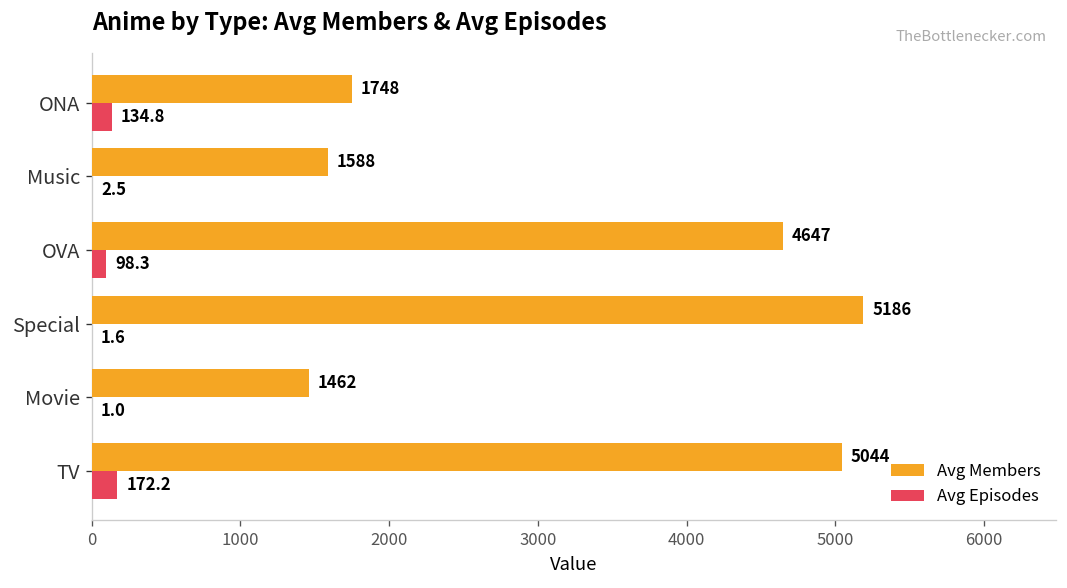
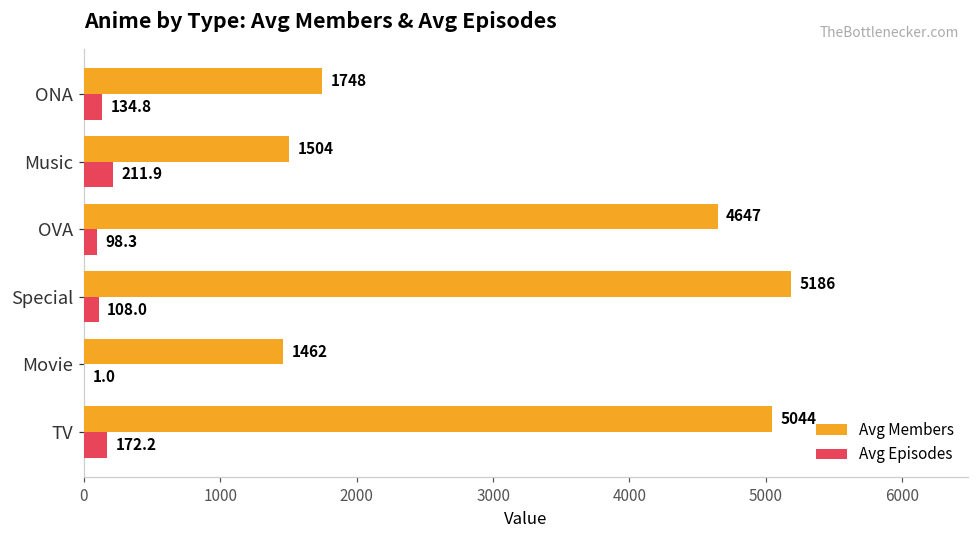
Avg Members, Music: 1588 -> 1504
Avg Episodes, Music: 2.5 -> 211.9
Avg Episodes, Special: 1.6 -> 108.0
